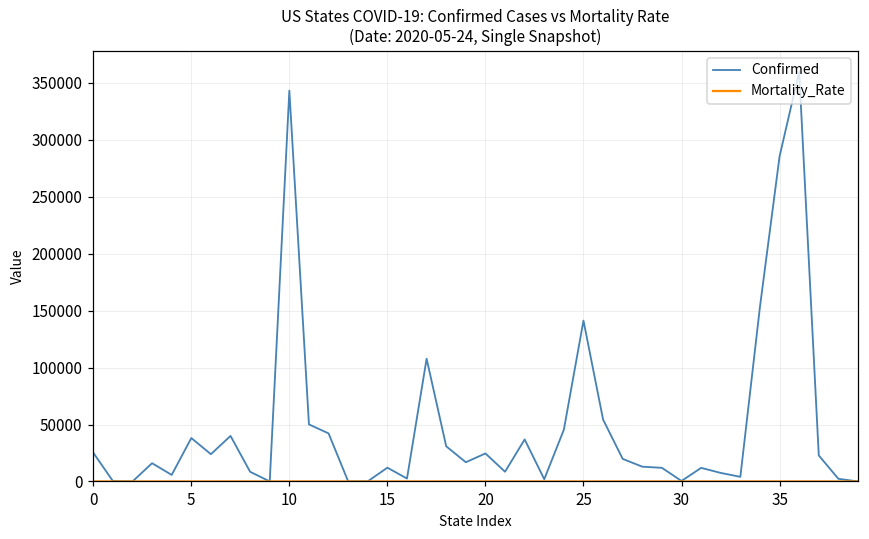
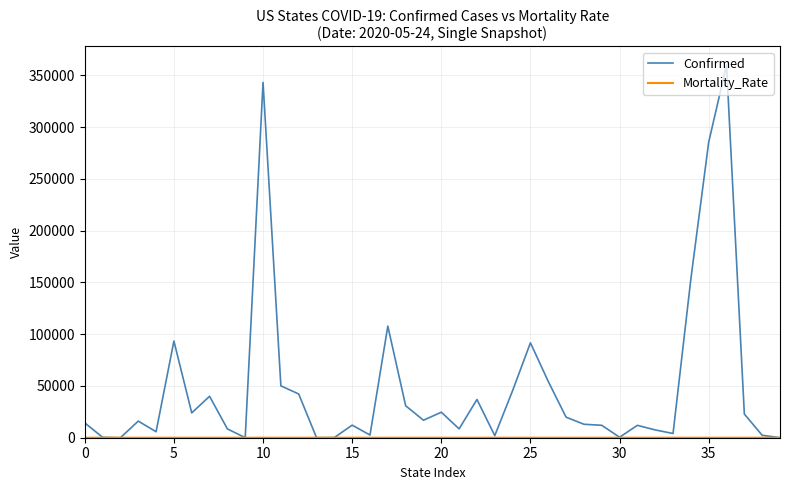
Confirmed, 0: 25000 -> 14000
Confirmed, 5: 38000 -> 93000
Confirmed, 25: 141000 -> 92000
